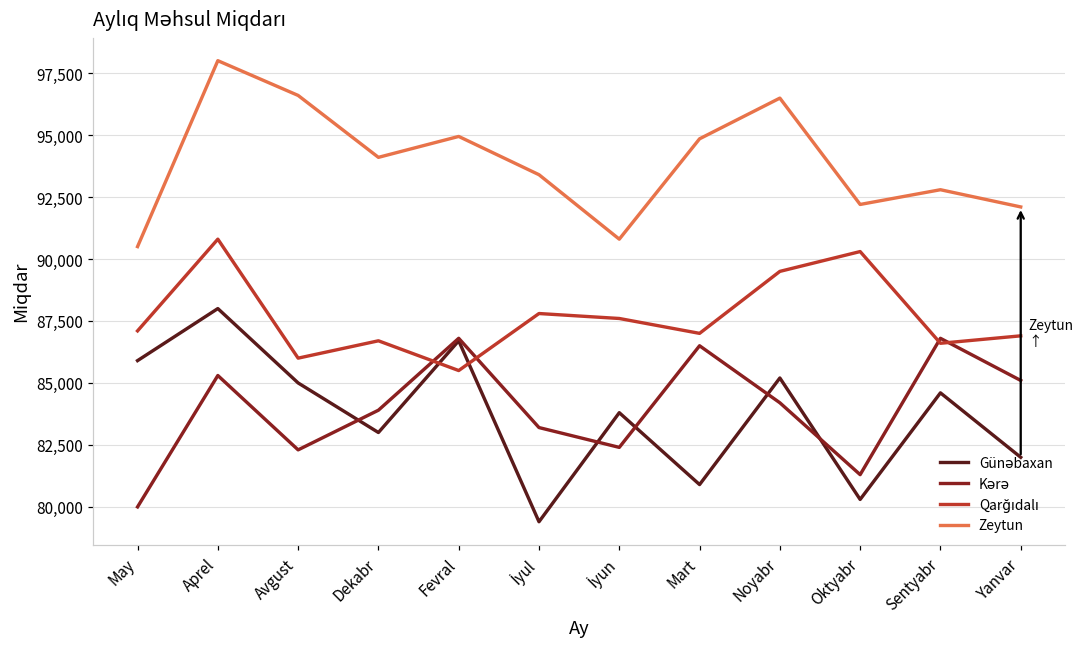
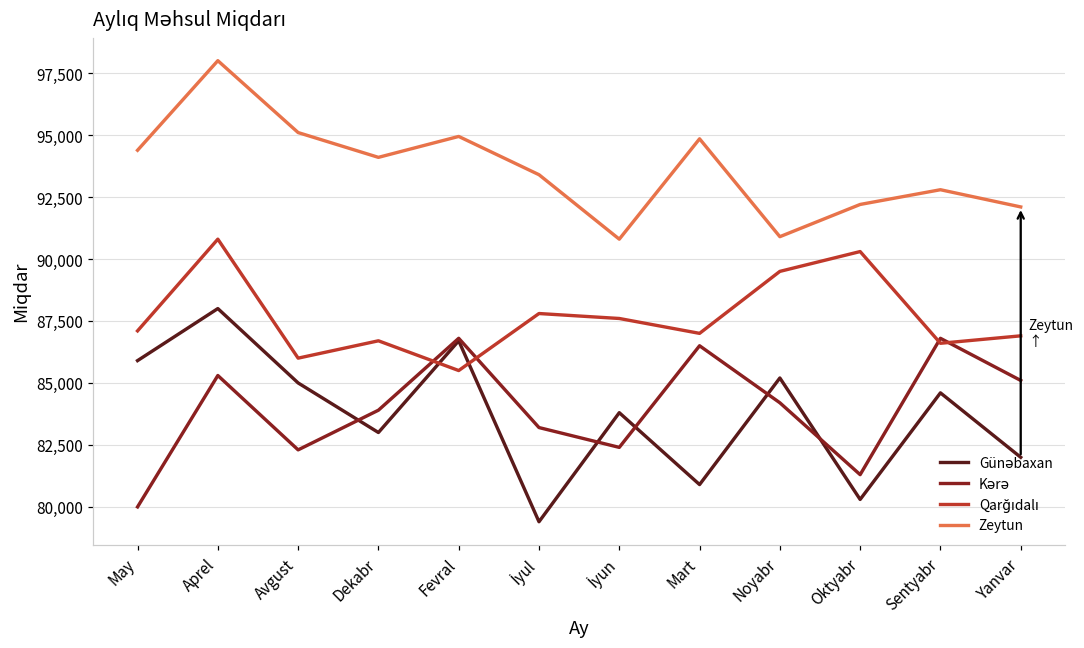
Zeytun, May: 90,500 -> 94,400
Zeytun, Avgust: 96,600 -> 95,100
Zeytun, Noyabr: 96,500 -> 90,900
